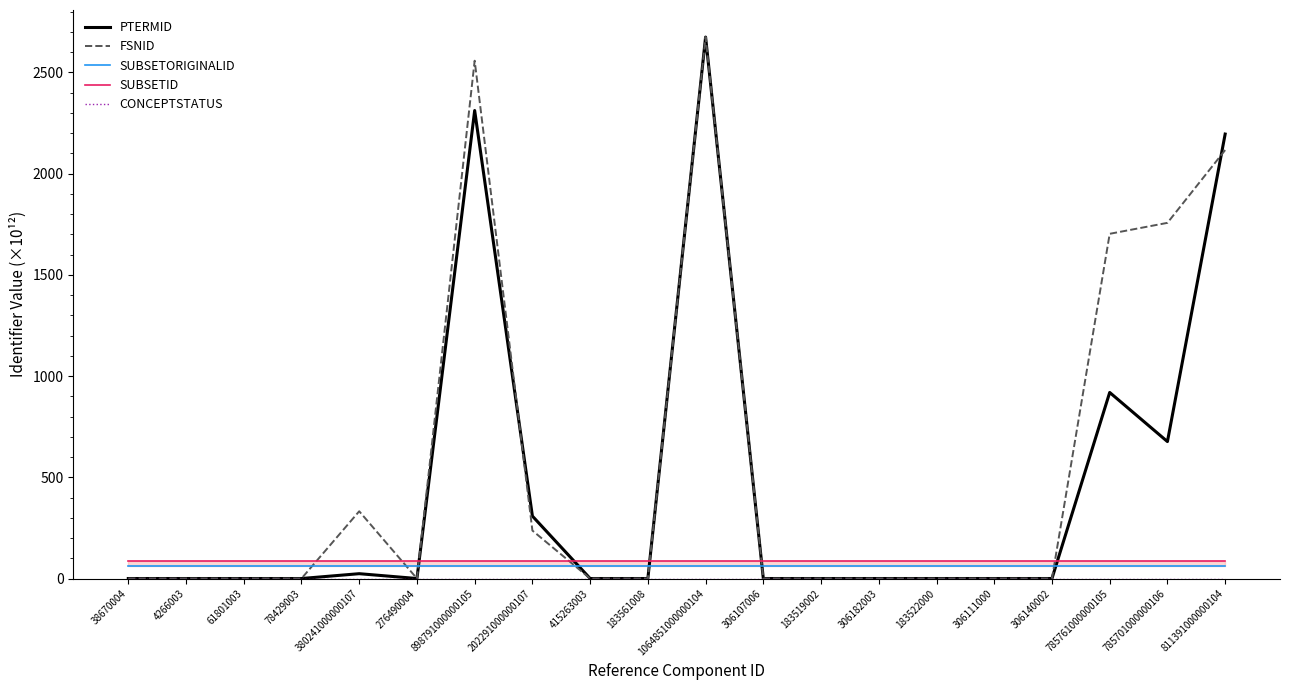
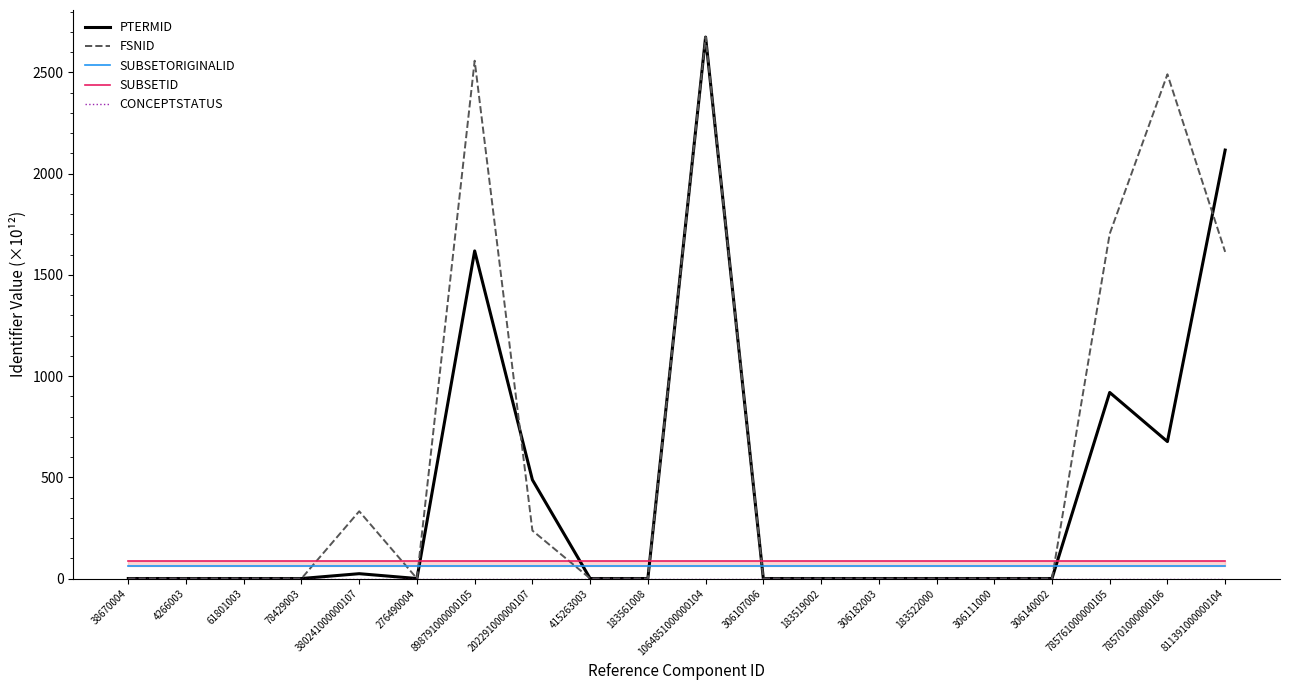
PTERMID, 898791000000105: 2310 -> 1620
PTERMID, 202291000000107: 310 -> 490
FSNID, 785701000000106: 1760 -> 2490
PTERMID, 811391000000104: 2200 -> 2120
FSNID, 811391000000104: 2120 -> 1610
